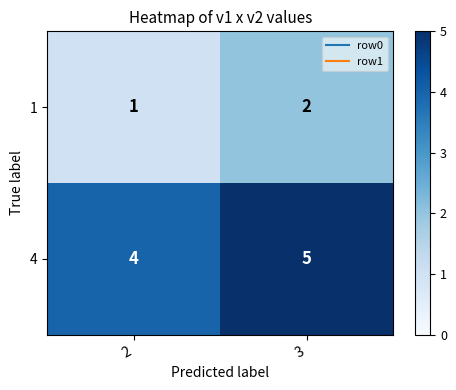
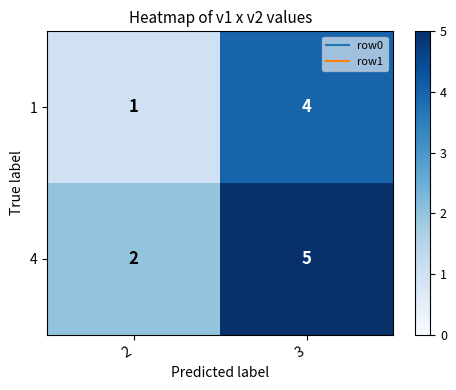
1, 3: 2 -> 4
4, 2: 4 -> 2
